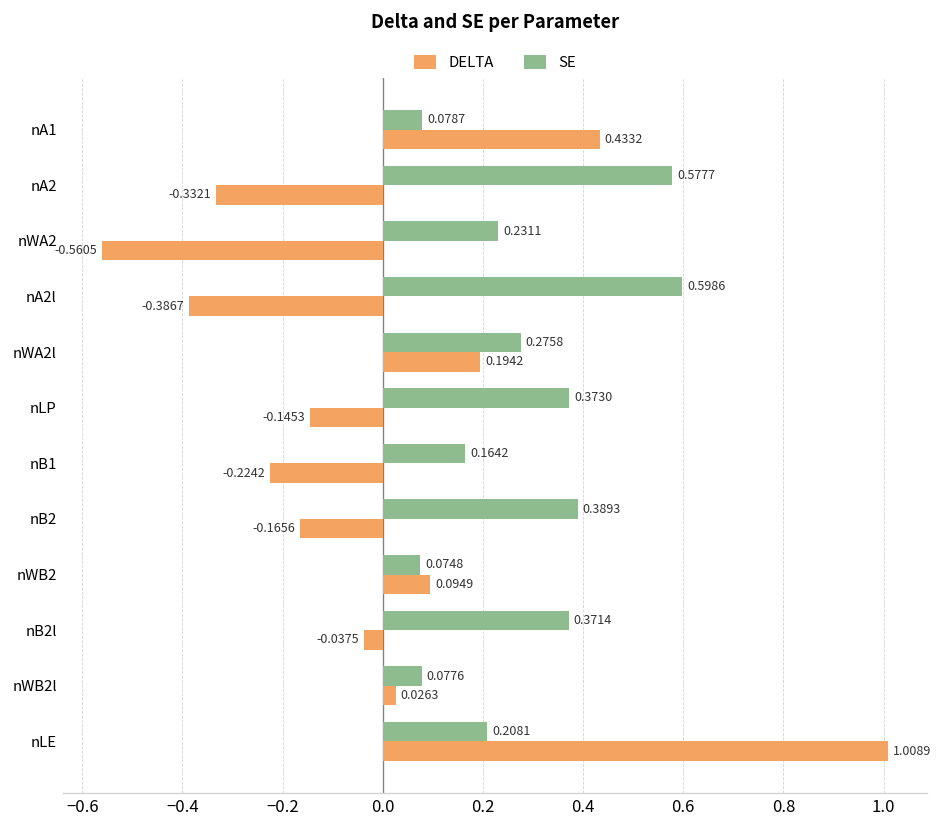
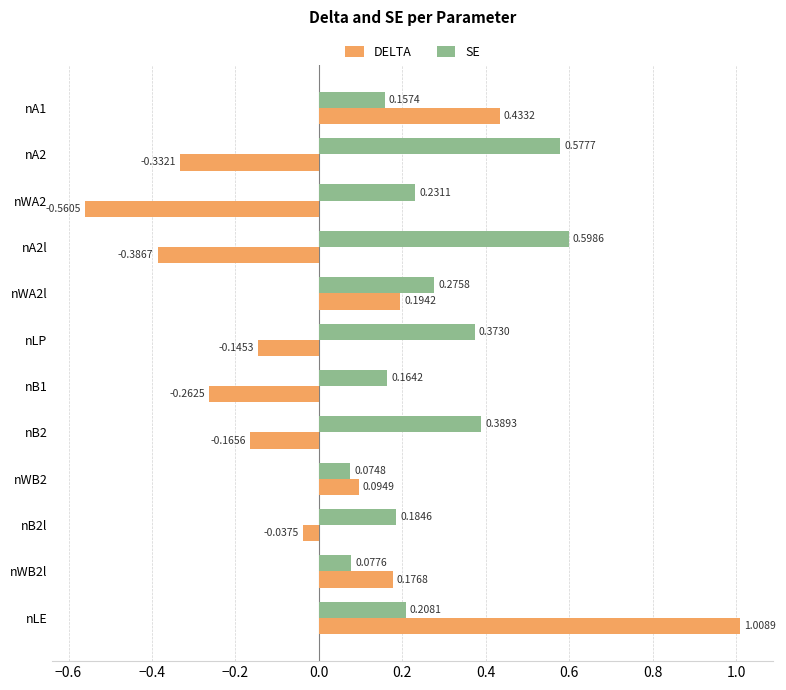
SE, nA1: 0.0787 -> 0.1574
DELTA, nB1: -0.2242 -> -0.2625
SE, nB2l: 0.3714 -> 0.1846
DELTA, nWB2l: 0.0263 -> 0.1768
